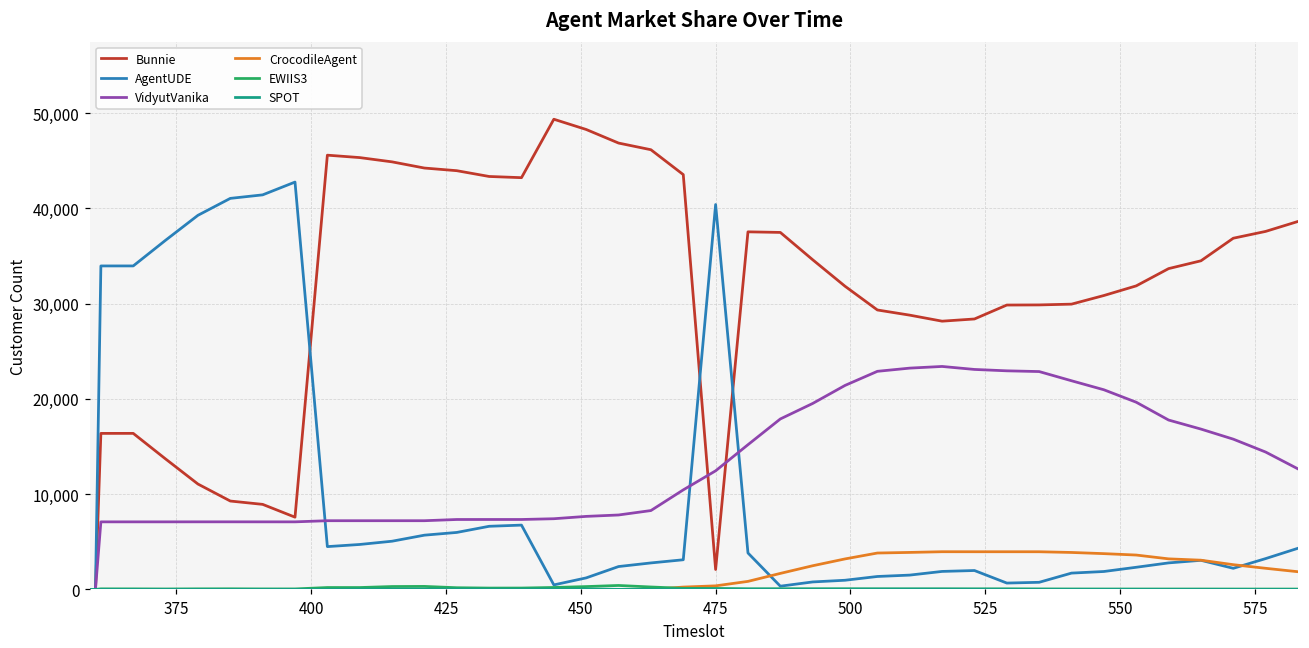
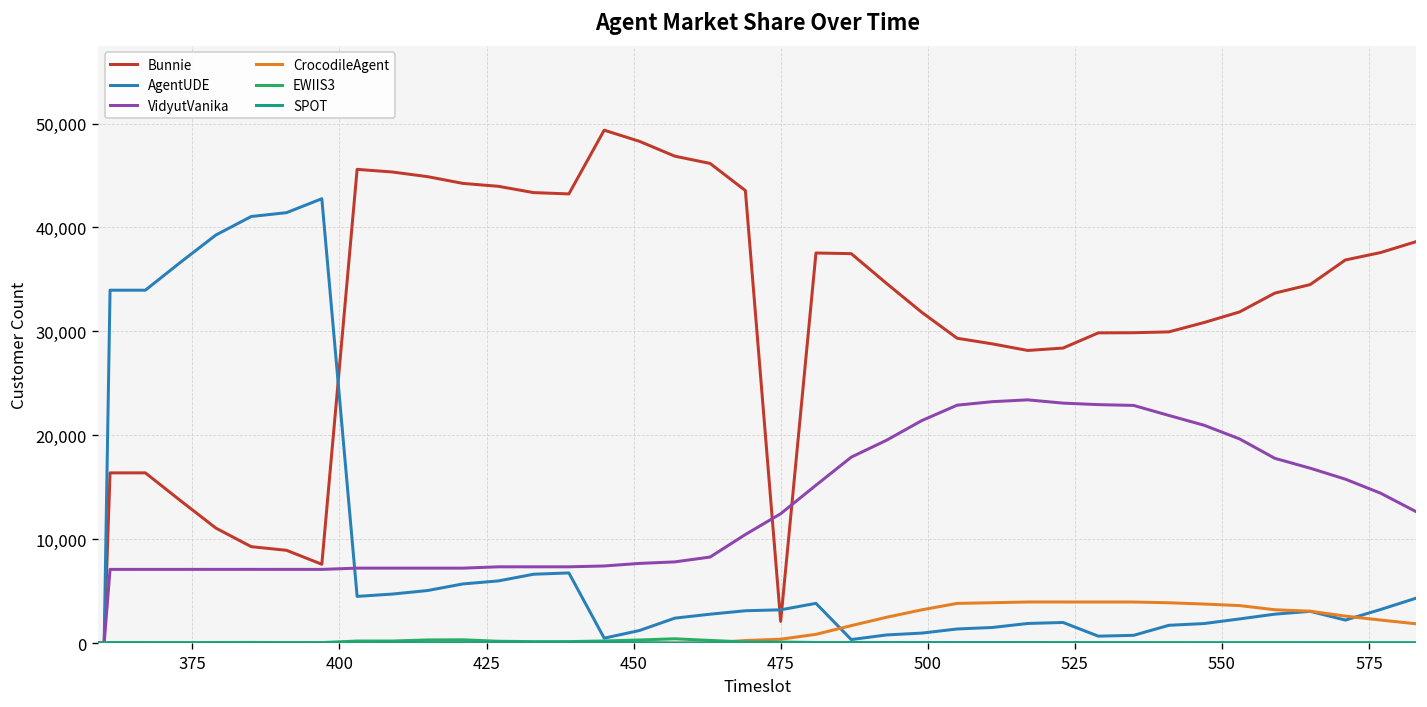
AgentUDE, 475: 40,000 -> 3,000
